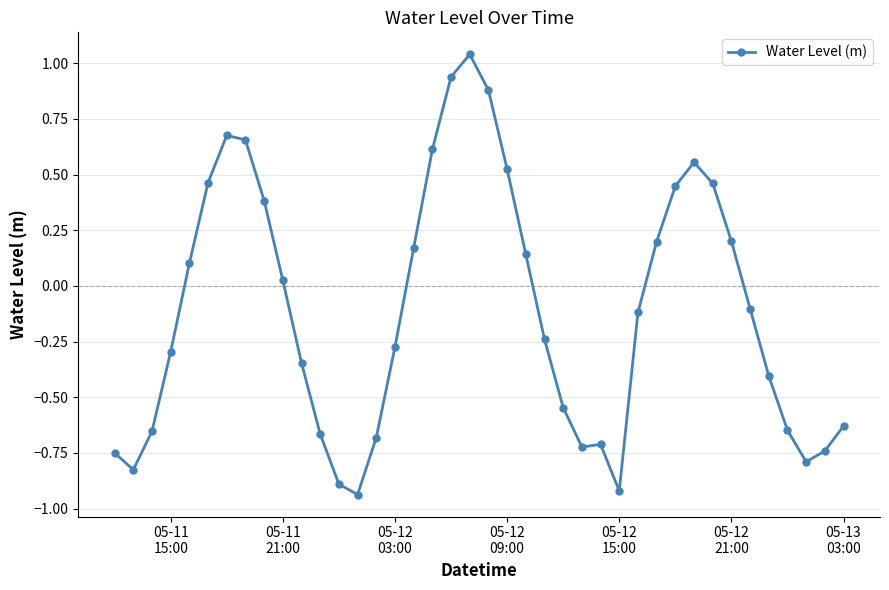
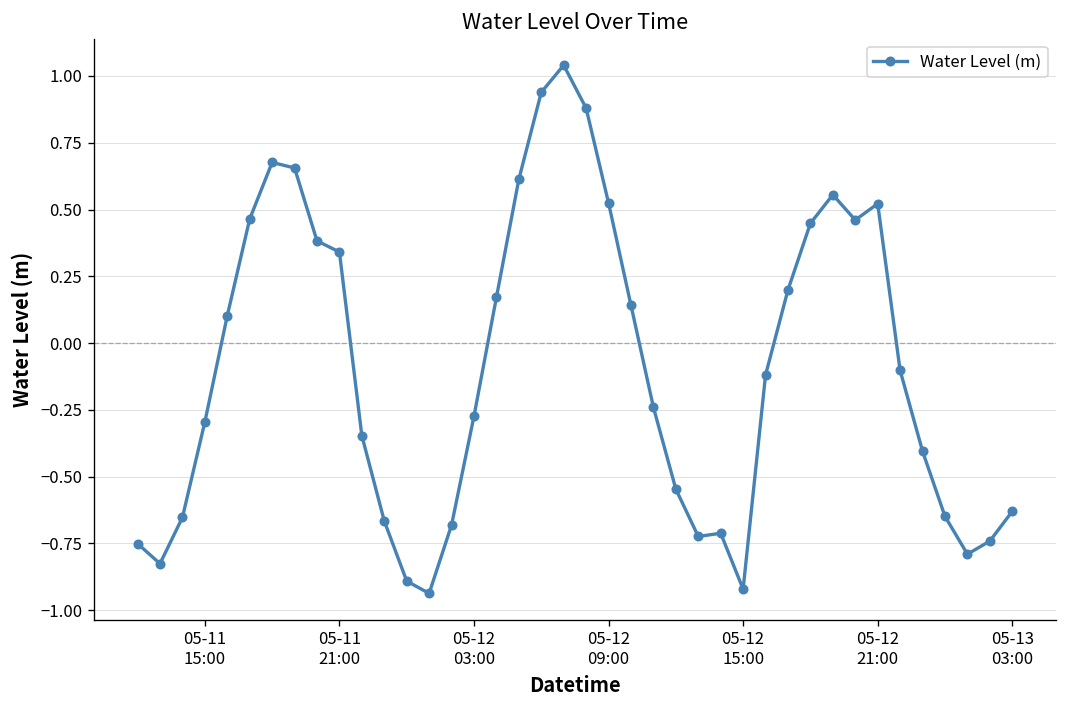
05-11 21:00: 0.02 -> 0.34
05-12 21:00: 0.20 -> 0.52
